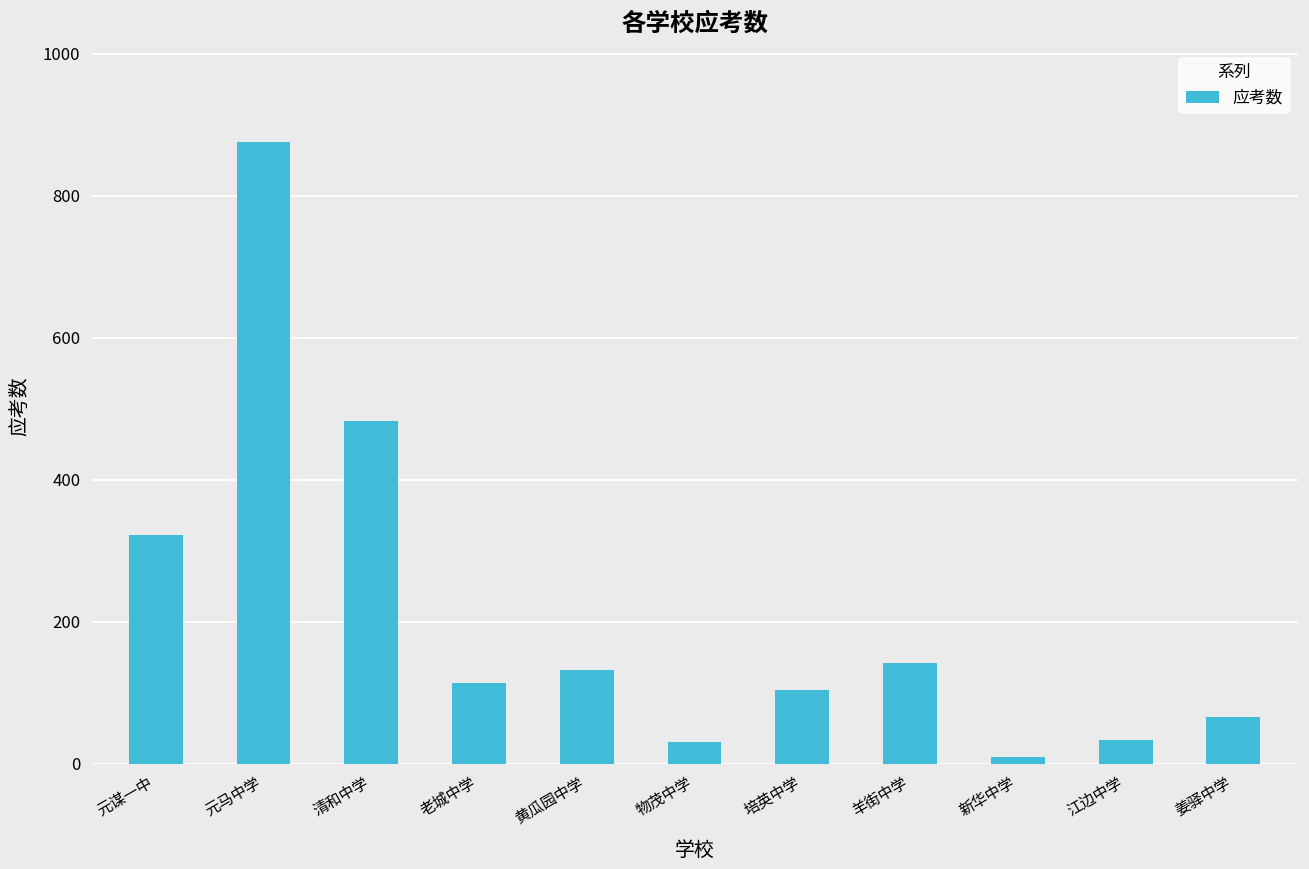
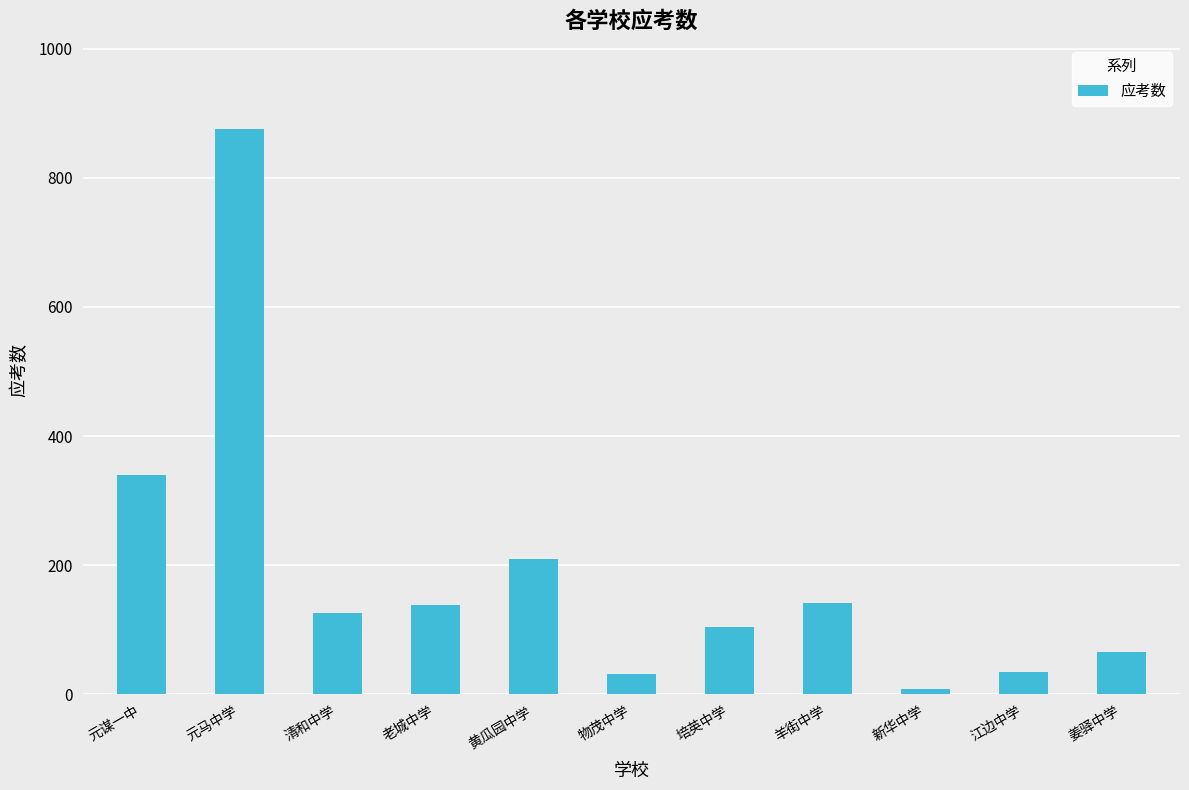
元谋一中: 320 -> 340
清和中学: 480 -> 130
老城中学: 110 -> 140
黄瓜园中学: 130 -> 210
